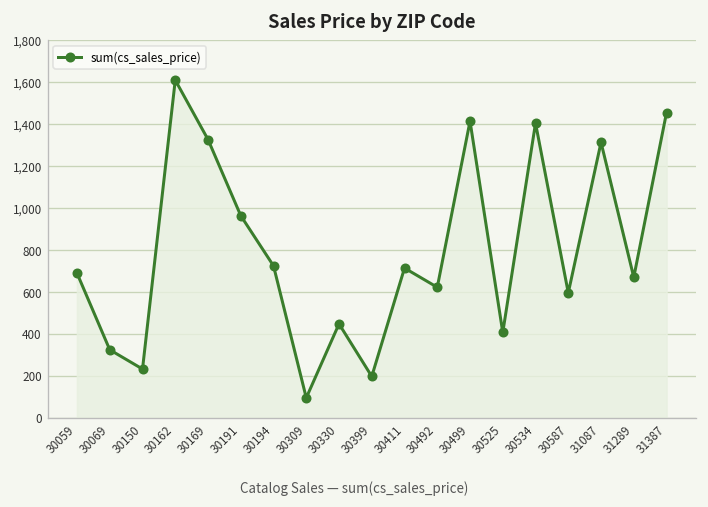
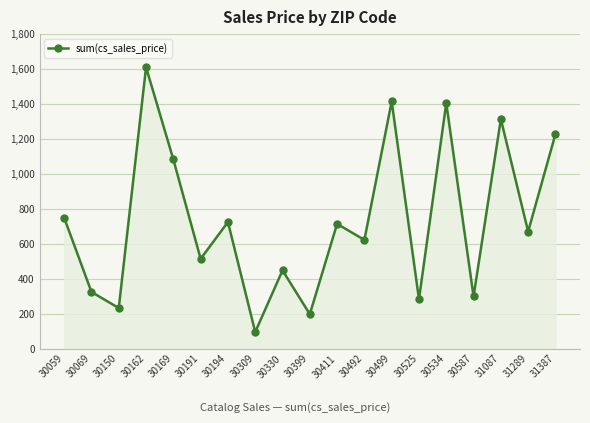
30059: 690 -> 750
30169: 1,330 -> 1,080
30191: 960 -> 510
30525: 410 -> 280
30587: 600 -> 300
31387: 1,450 -> 1,230
